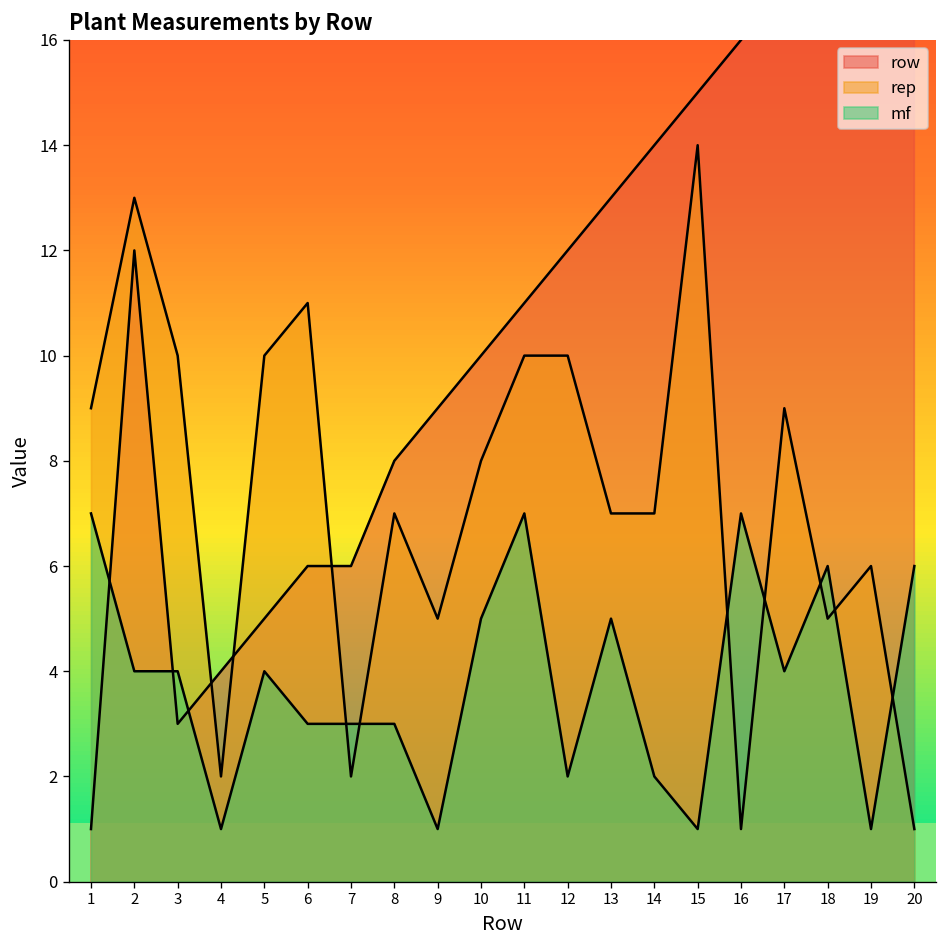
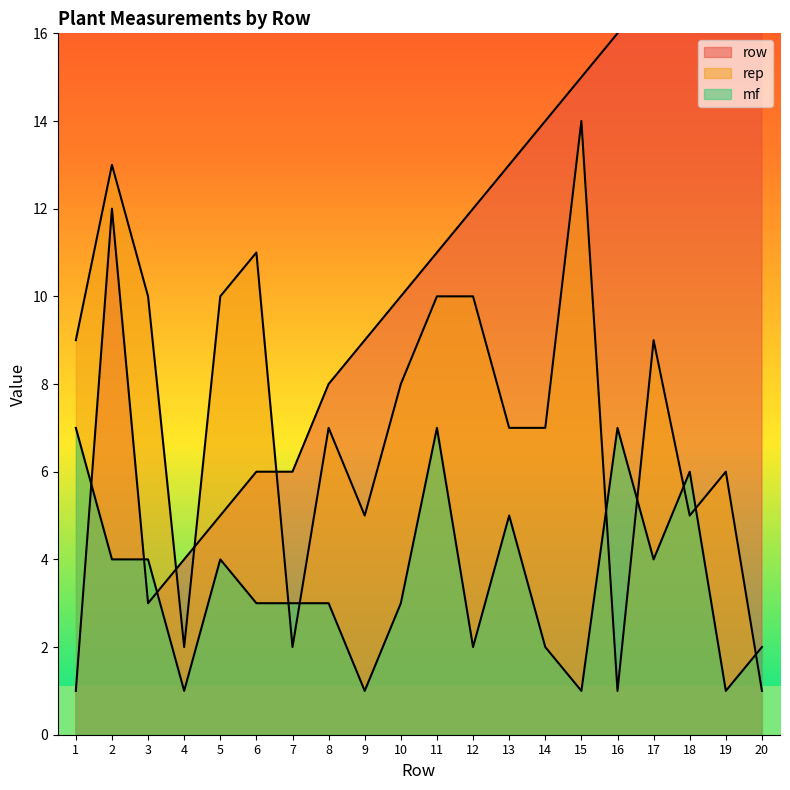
mf, 10: 5 -> 3
mf, 20: 6 -> 2
